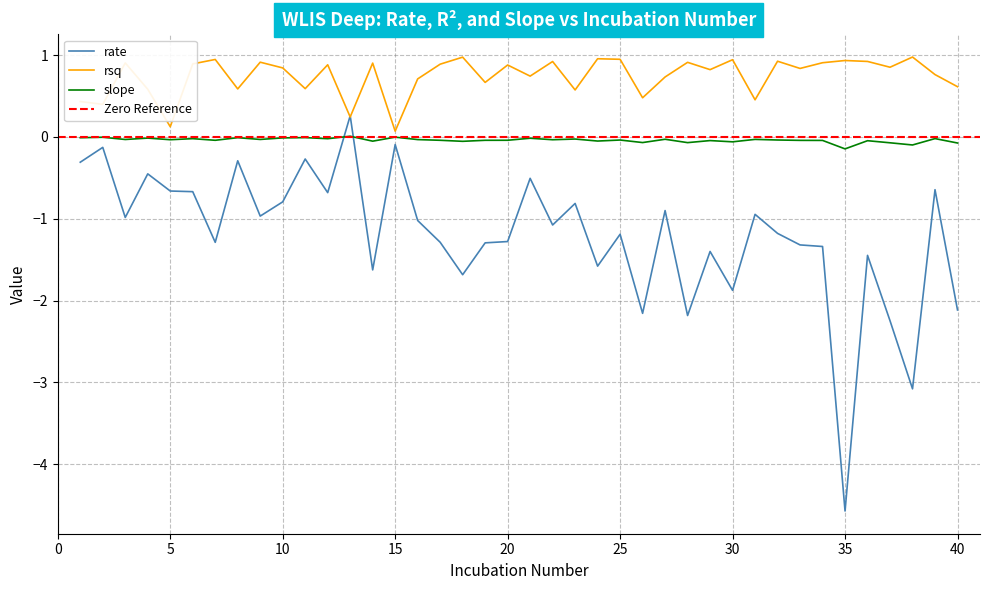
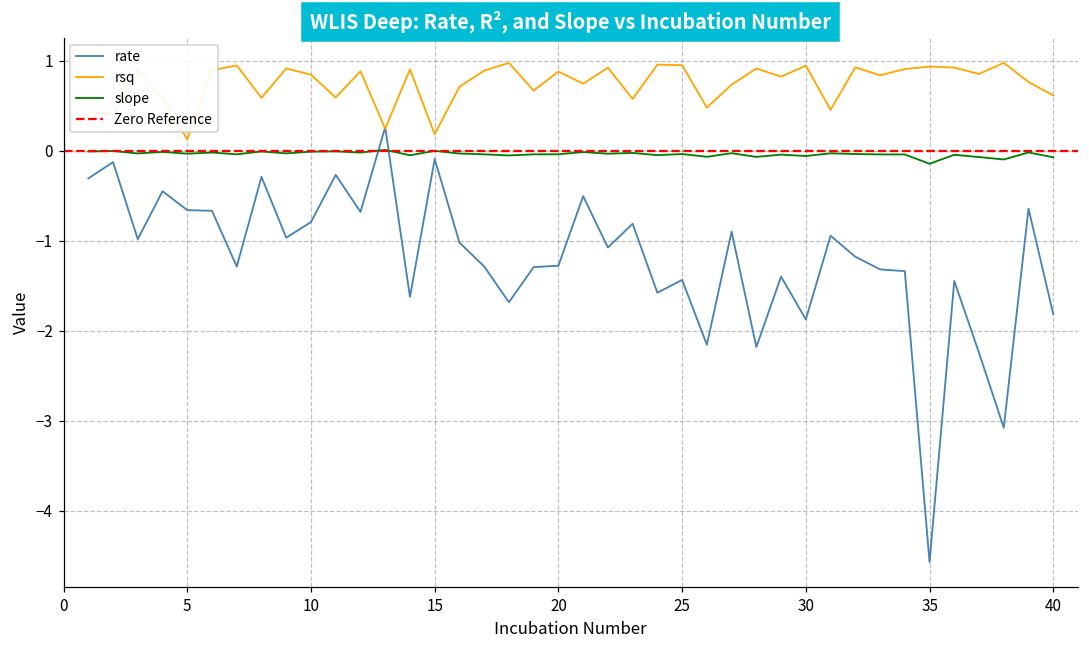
rsq, 15: 0.1 -> 0.2
rate, 25: -1.2 -> -1.4
rate, 40: -2.1 -> -1.8
